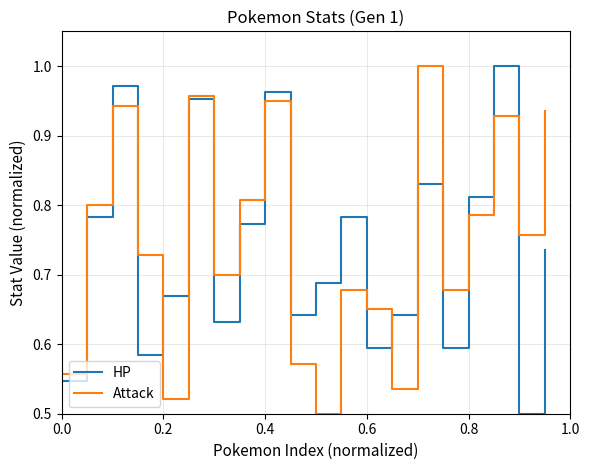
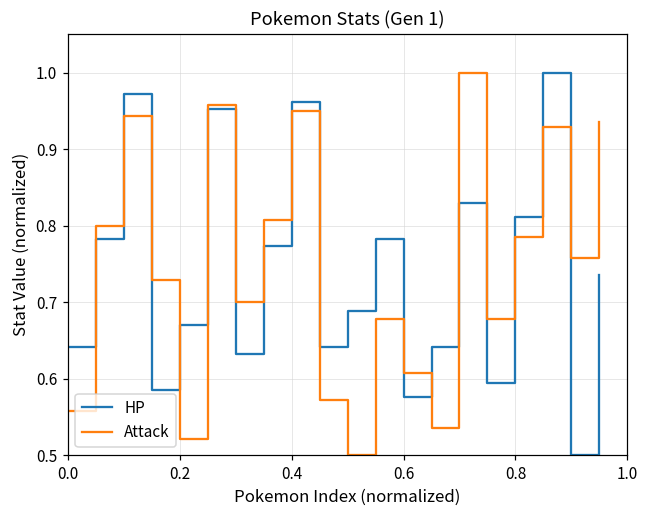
HP, 0.0: 0.55 -> 0.64
HP, 0.6: 0.59 -> 0.58
Attack, 0.6: 0.65 -> 0.61
